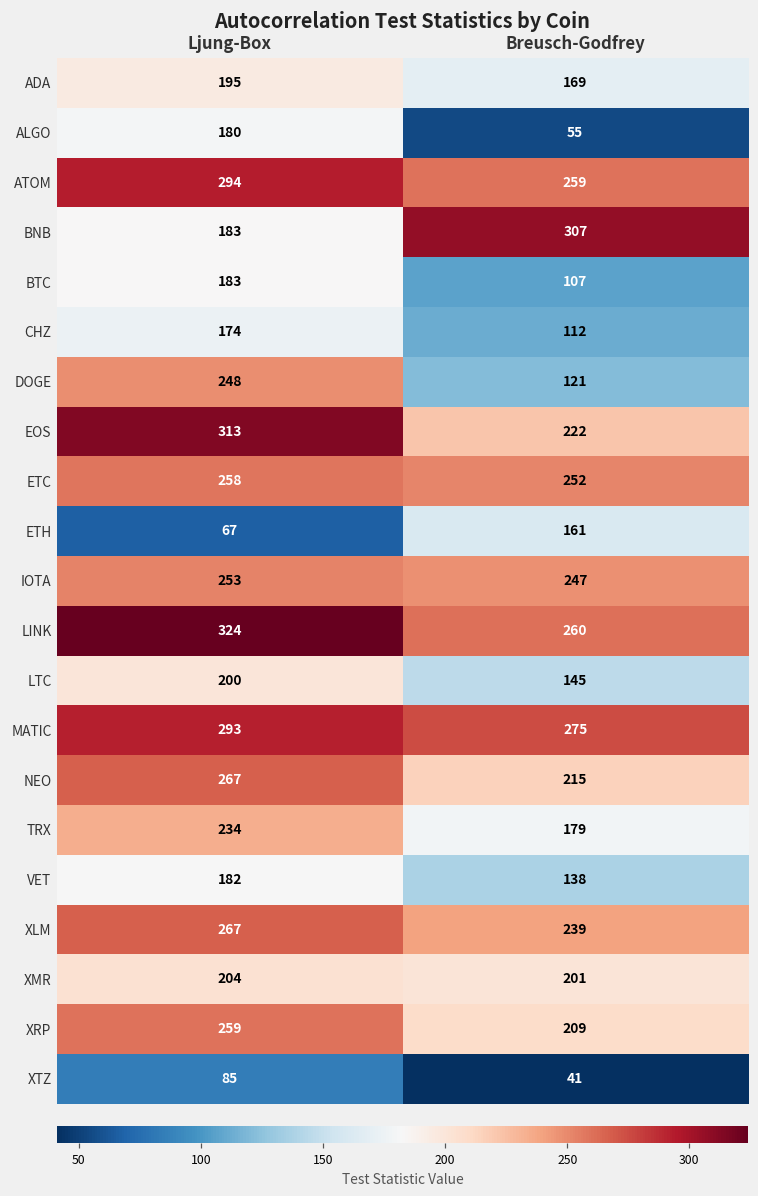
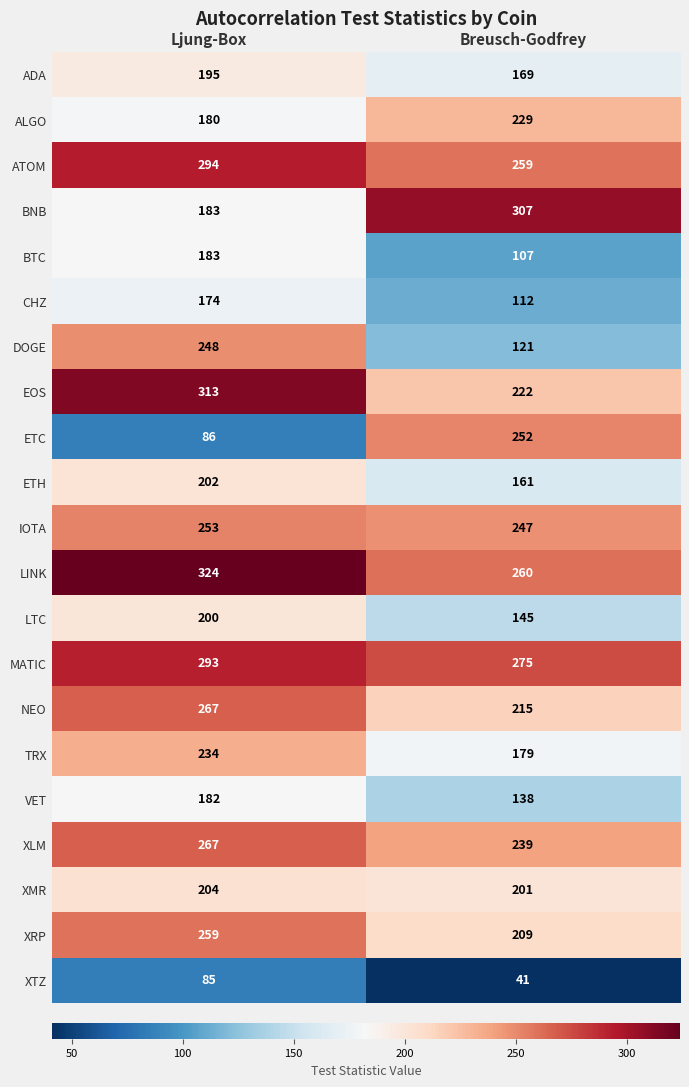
ALGO, Breusch-Godfrey: 55 -> 229
ETC, Ljung-Box: 258 -> 86
ETH, Ljung-Box: 67 -> 202
